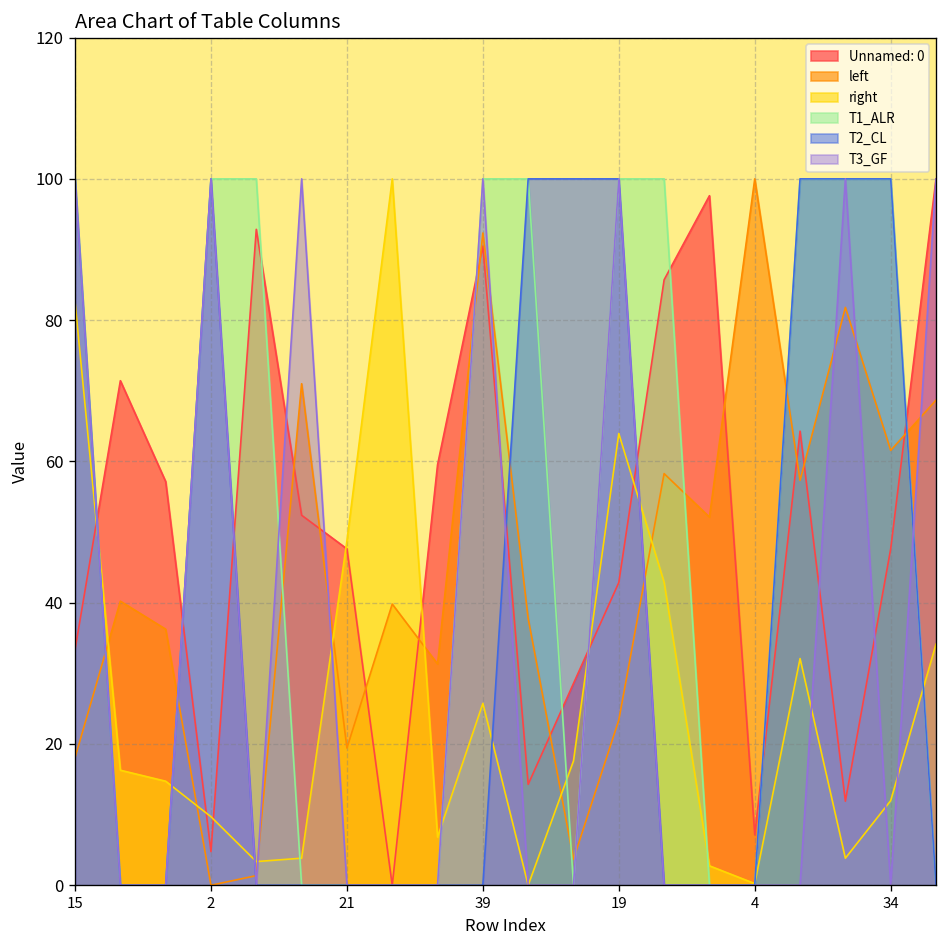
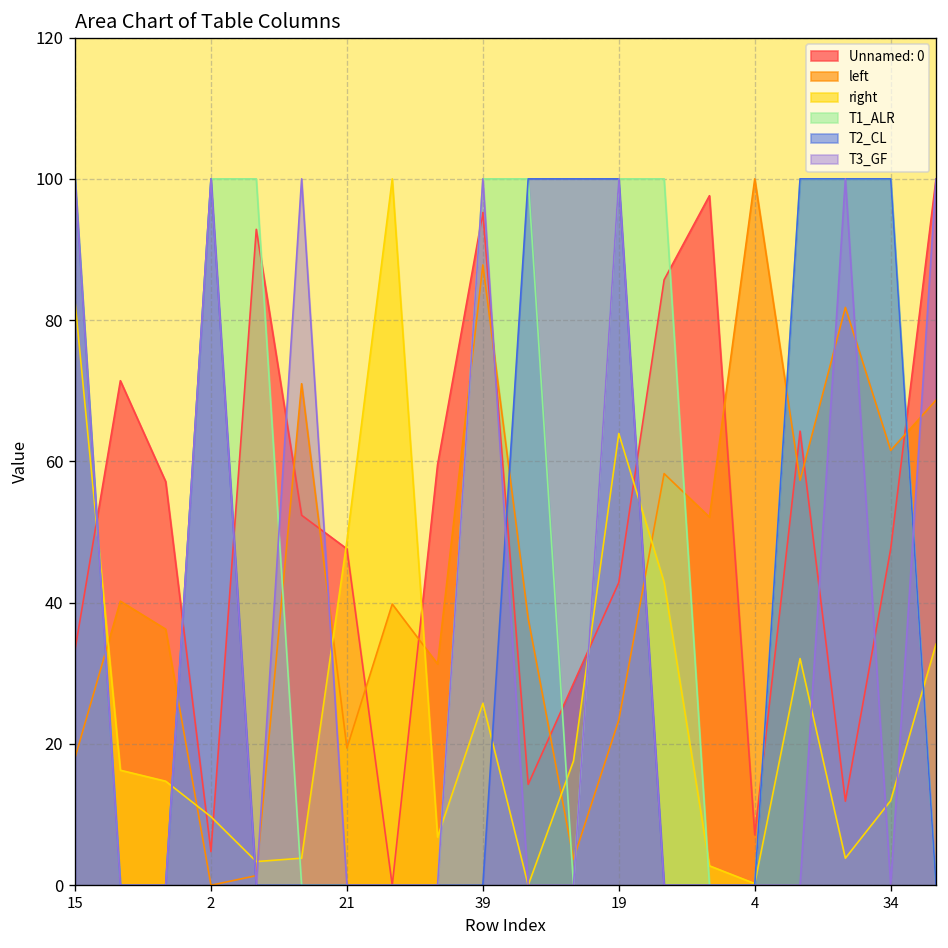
Unnamed: 0, 39: 90 -> 95
left, 39: 92 -> 88
